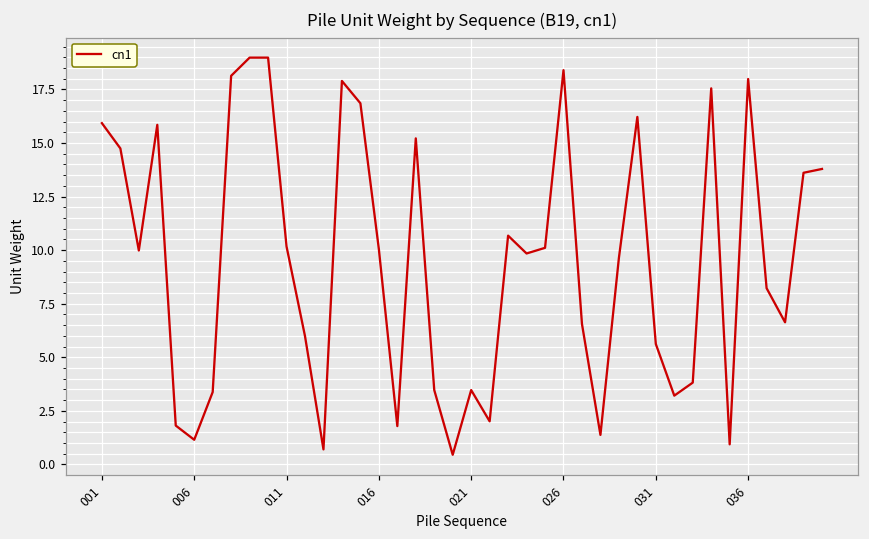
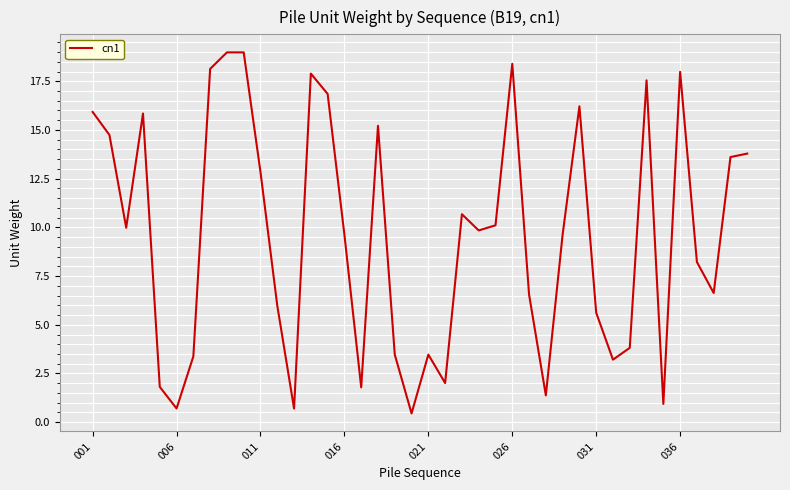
006: 1.1 -> 0.7
011: 10.2 -> 12.8
016: 10.0 -> 9.6
